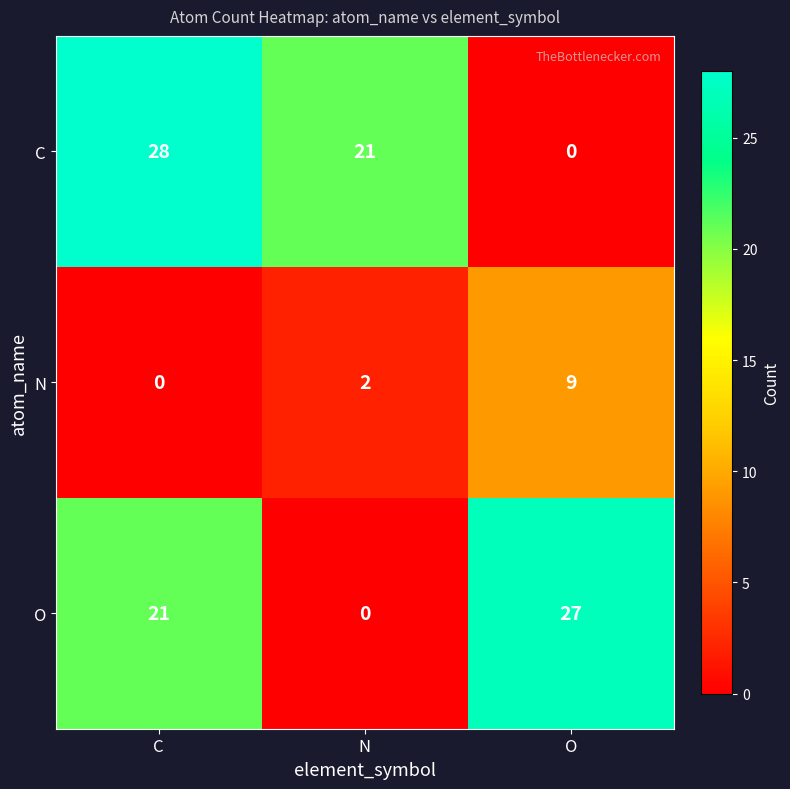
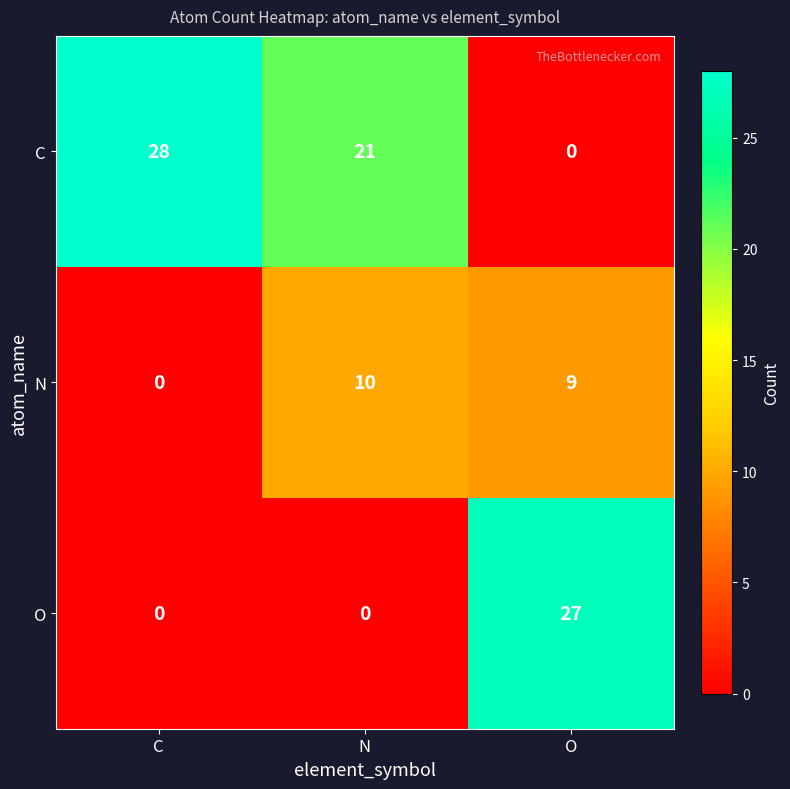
N, N: 2 -> 10
O, C: 21 -> 0
